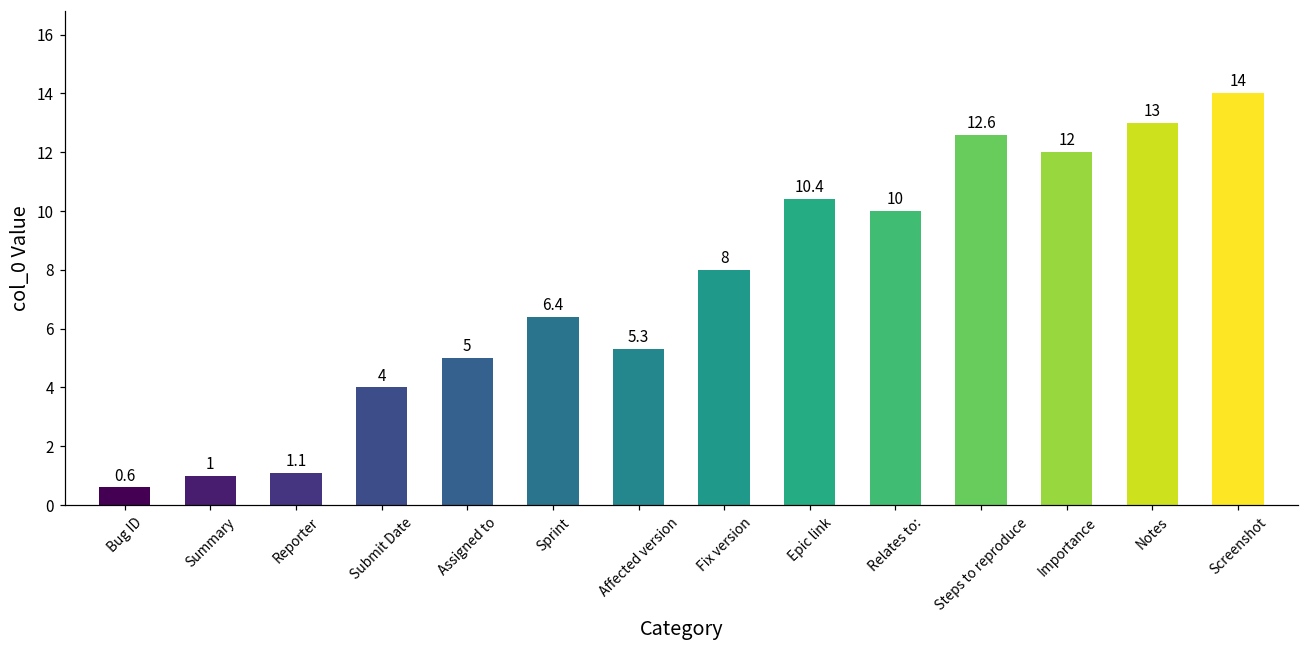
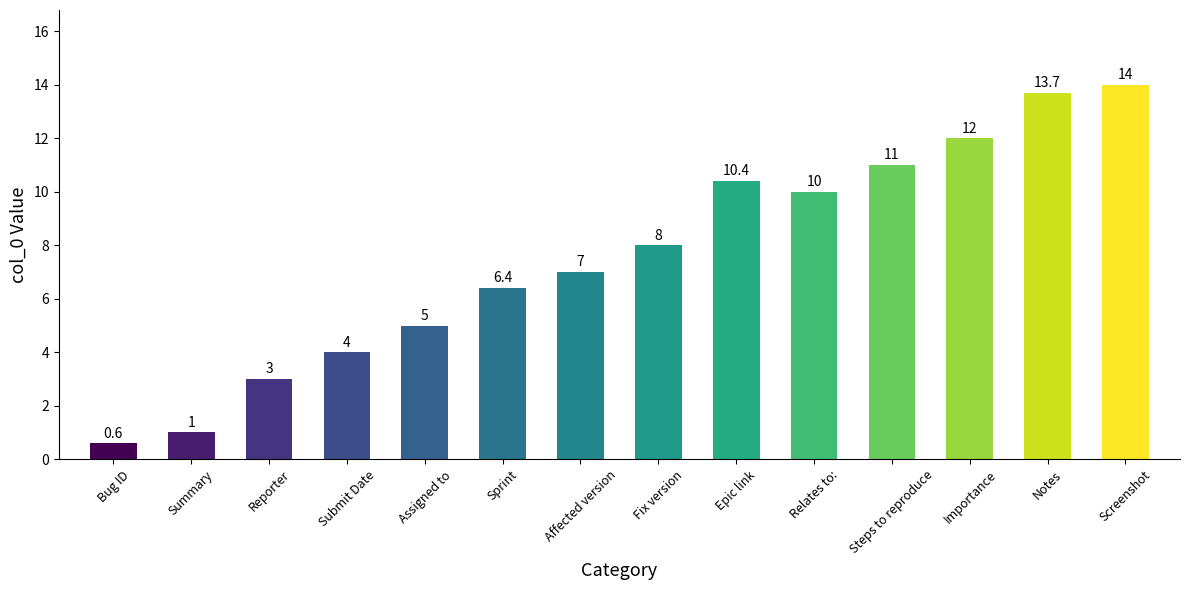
Reporter: 1.1 -> 3
Affected version: 5.3 -> 7
Steps to reproduce: 12.6 -> 11
Notes: 13 -> 13.7
